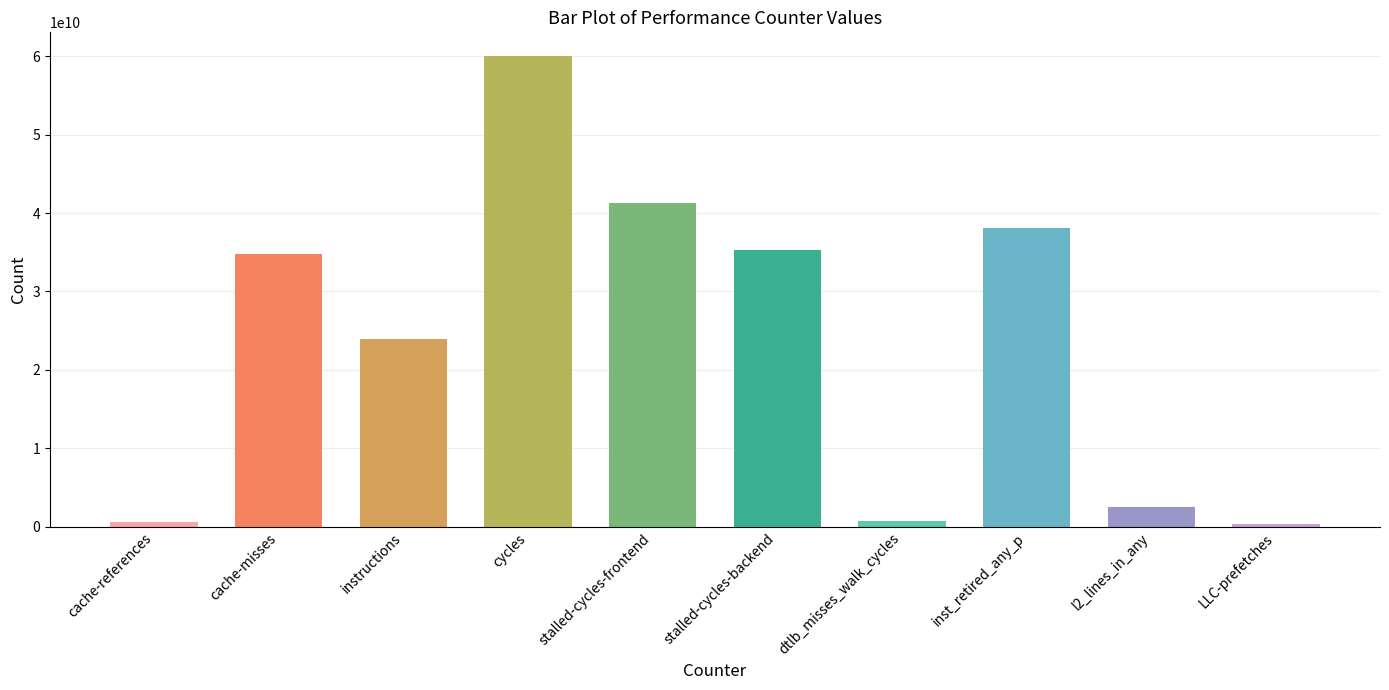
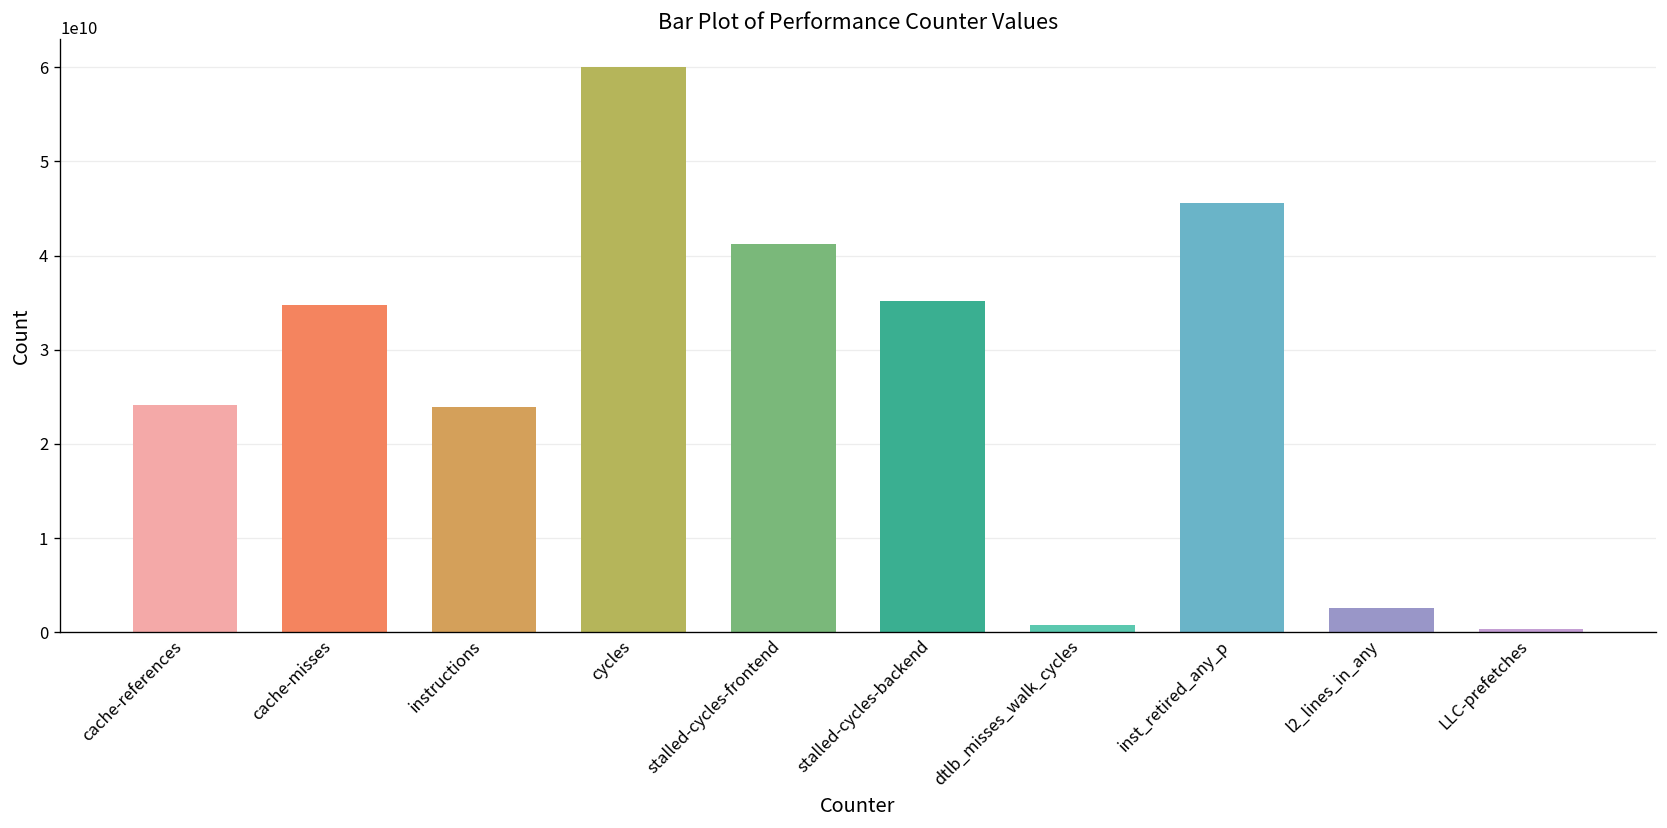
cache-references: 1000000000 -> 24000000000
inst_retired_any_p: 38000000000 -> 46000000000
